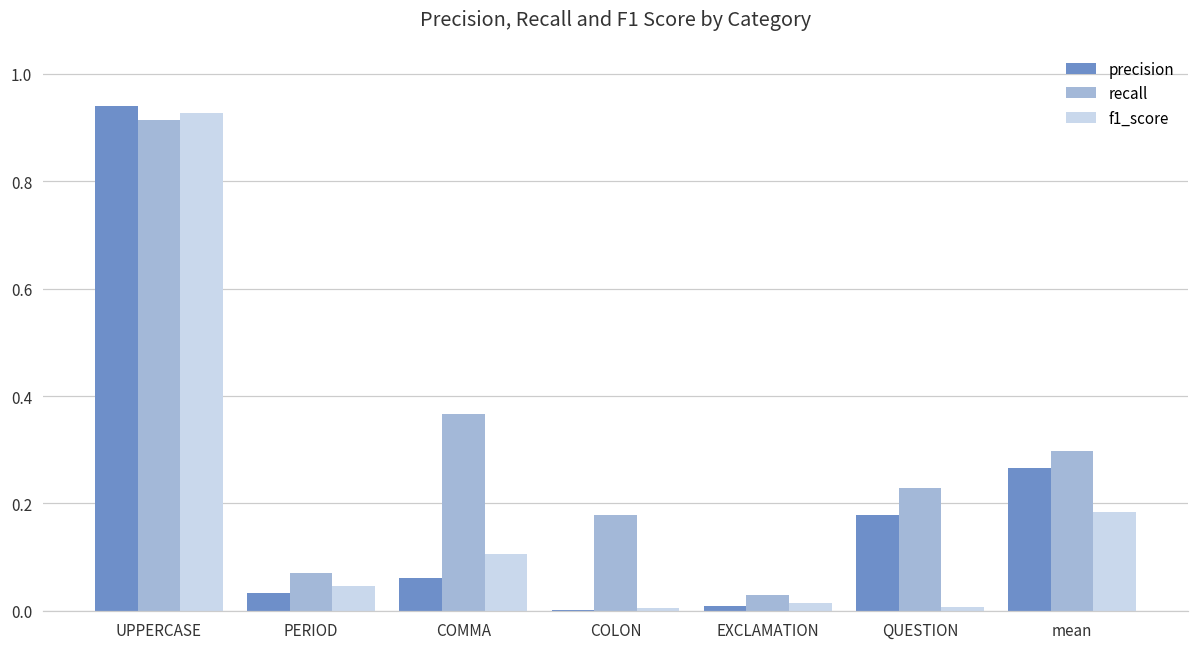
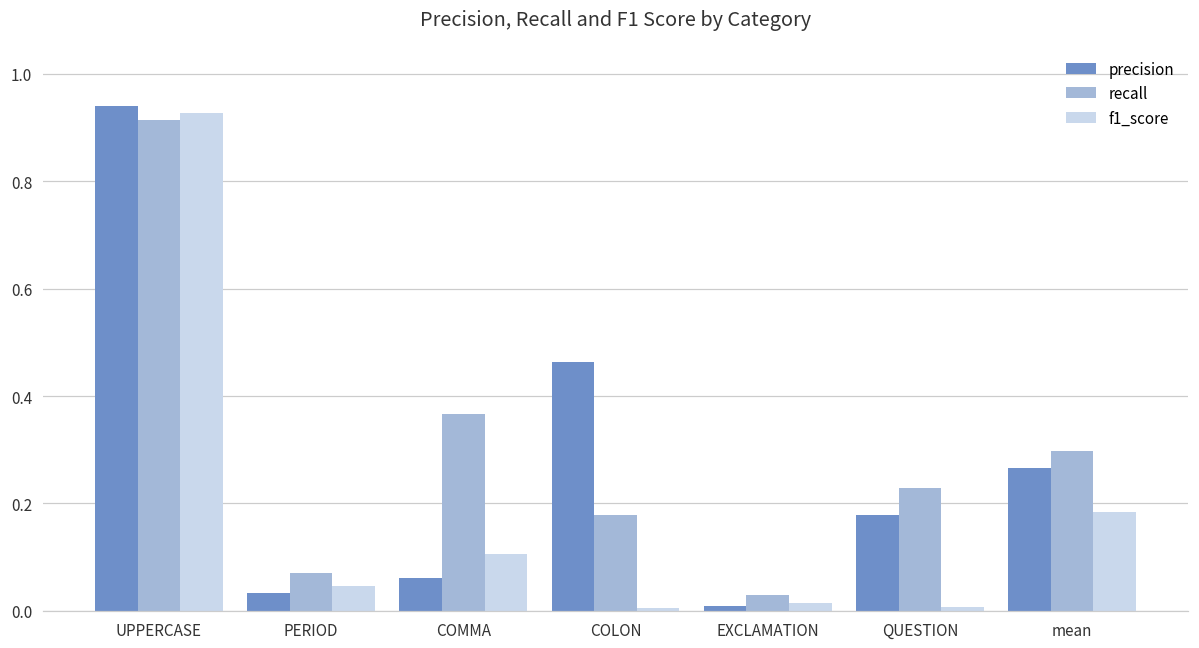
precision, COLON: 0.00 -> 0.46
